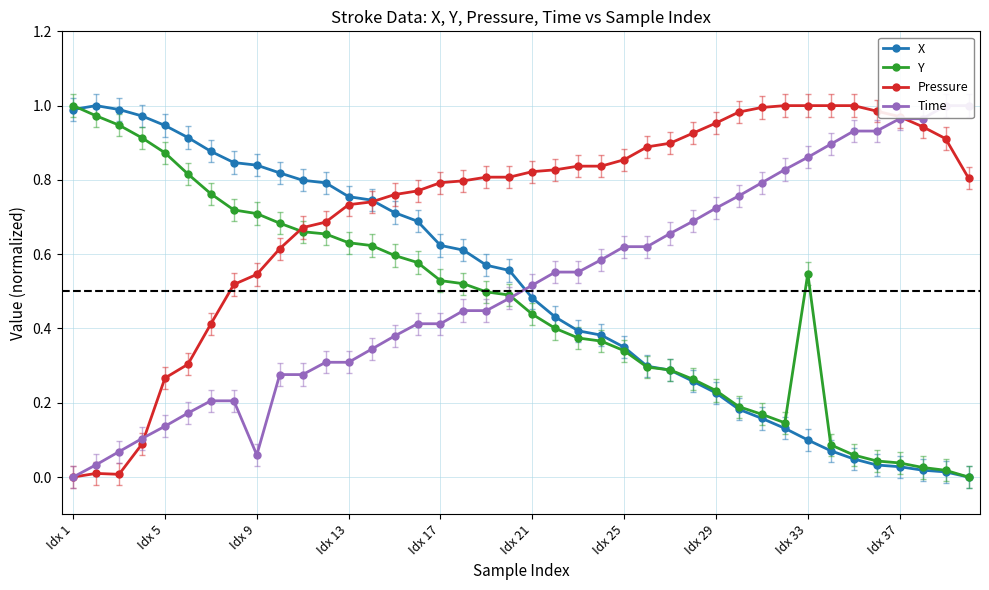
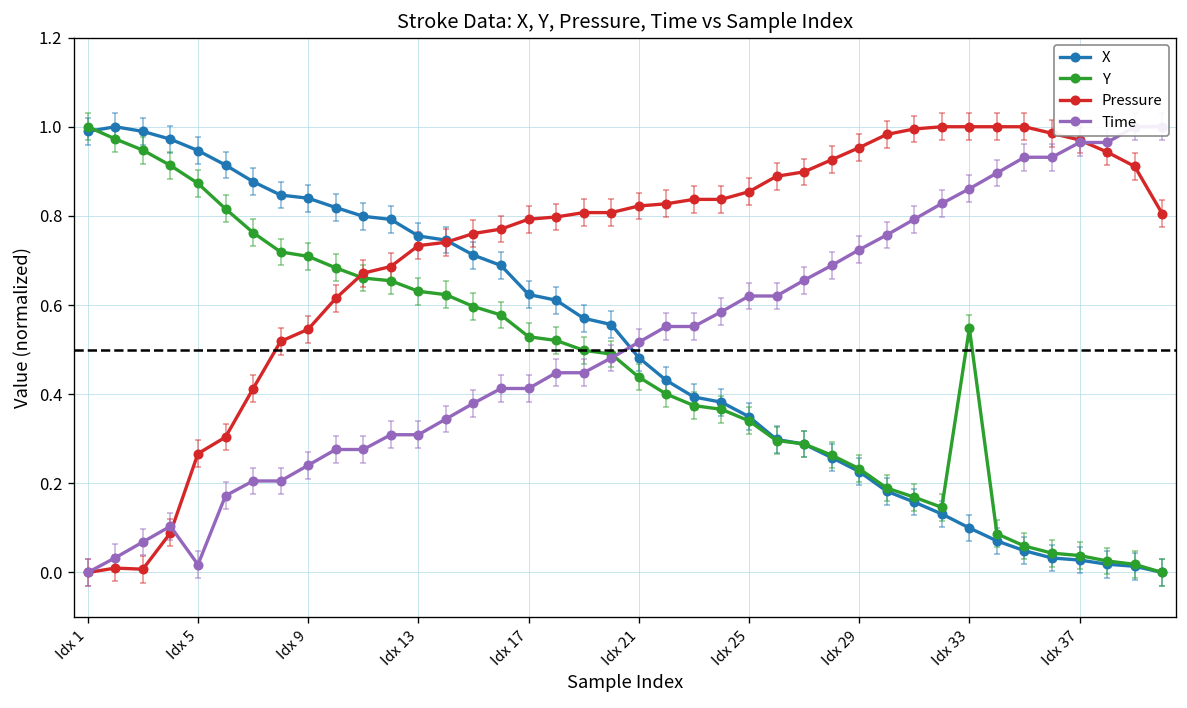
Time, Idx 5: 0.14 -> 0.02
Time, Idx 9: 0.06 -> 0.24
